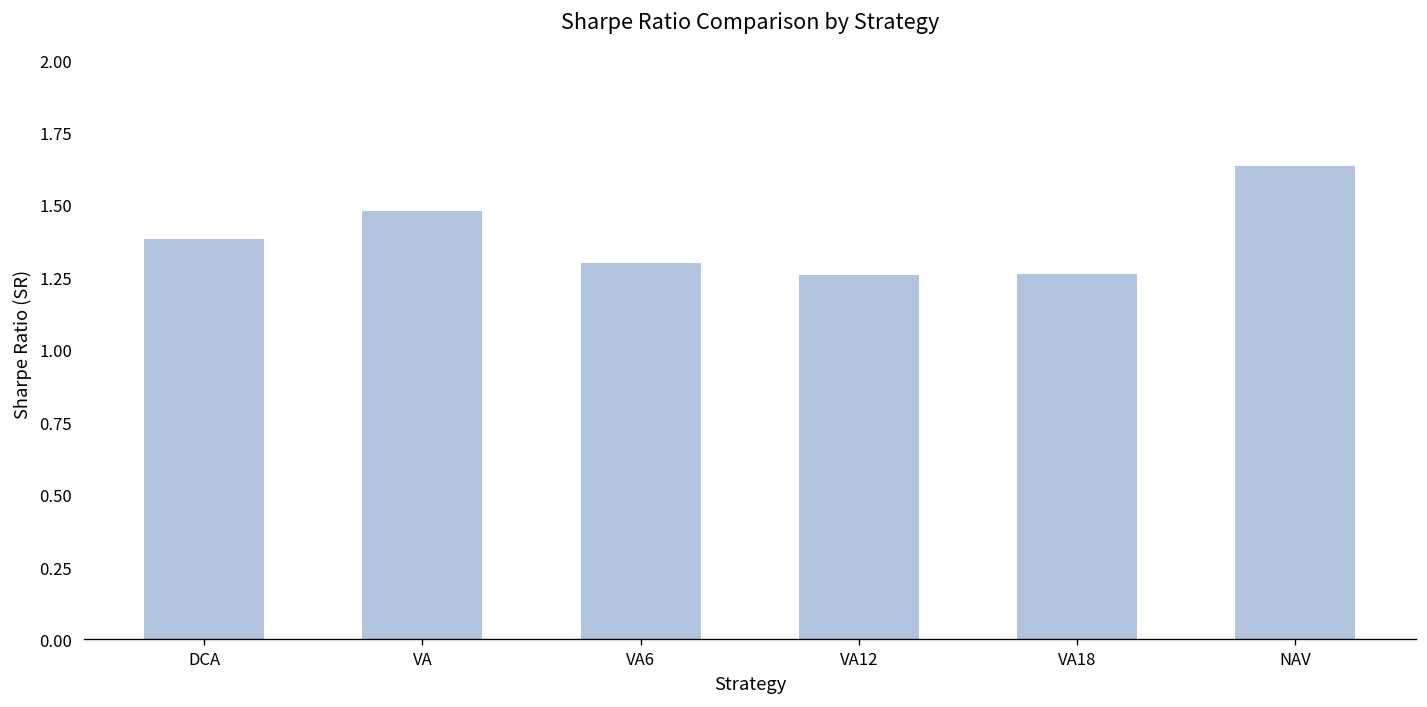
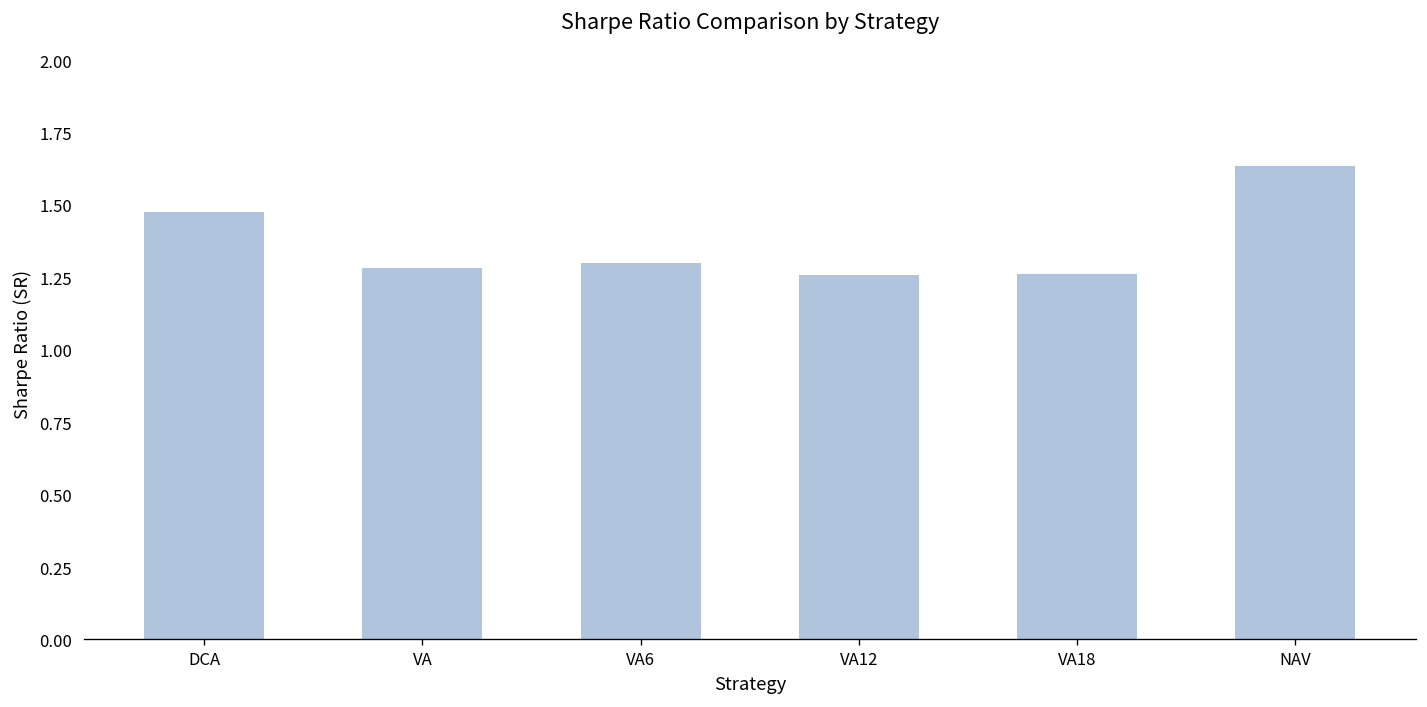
DCA: 1.38 -> 1.47
VA: 1.48 -> 1.28
